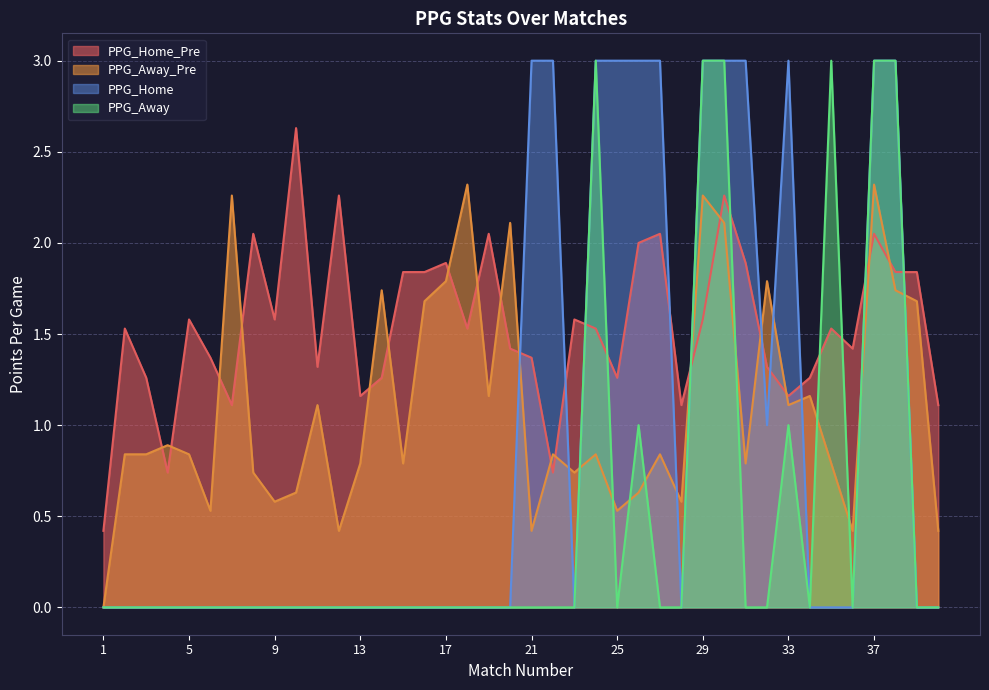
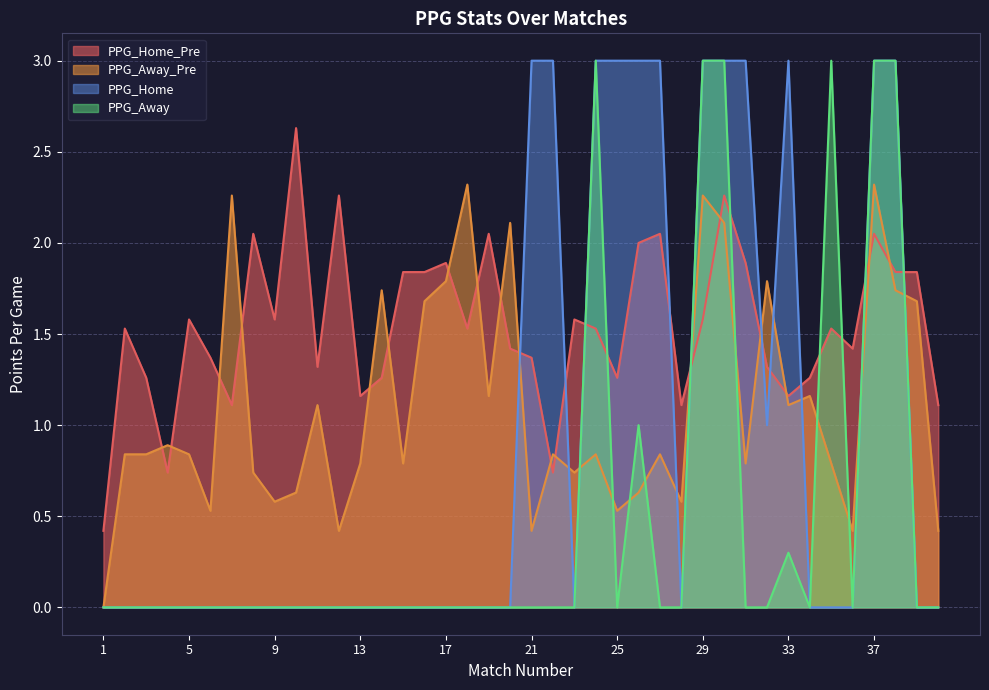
PPG_Away, 33: 1.0 -> 0.3
